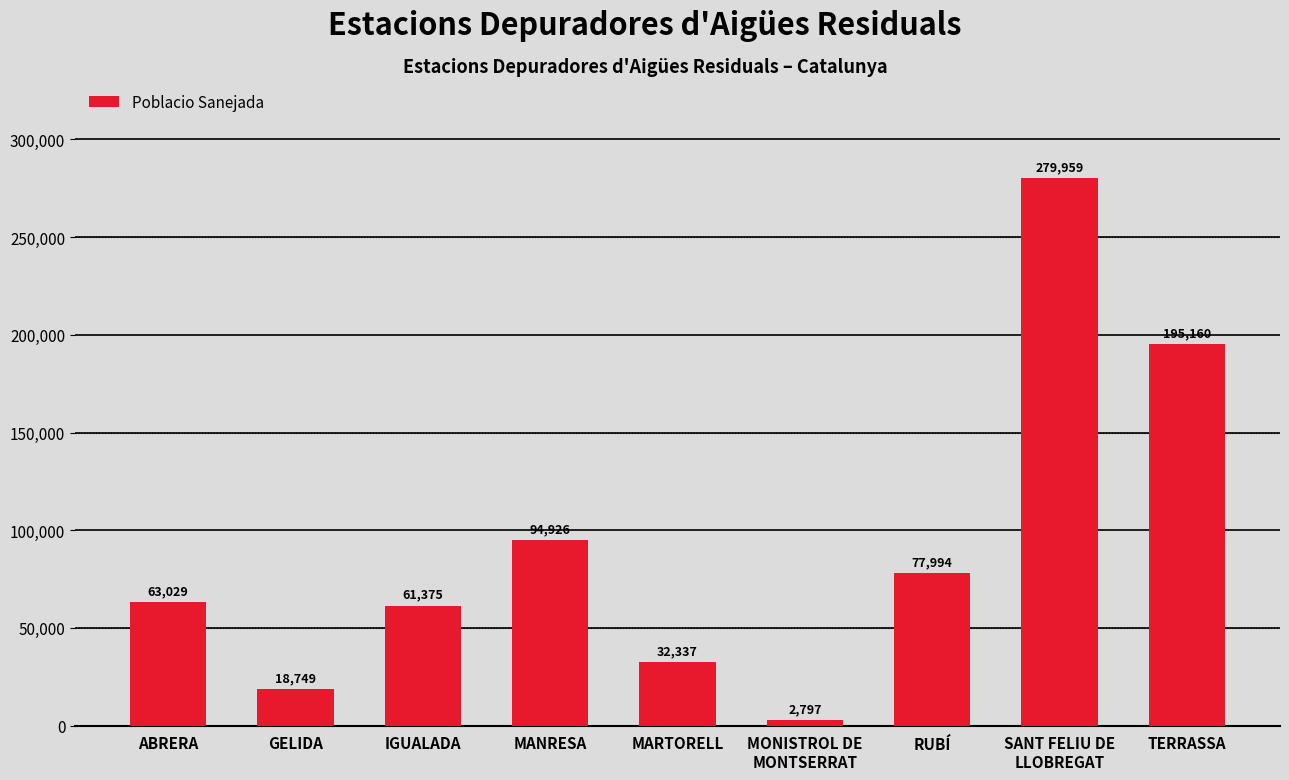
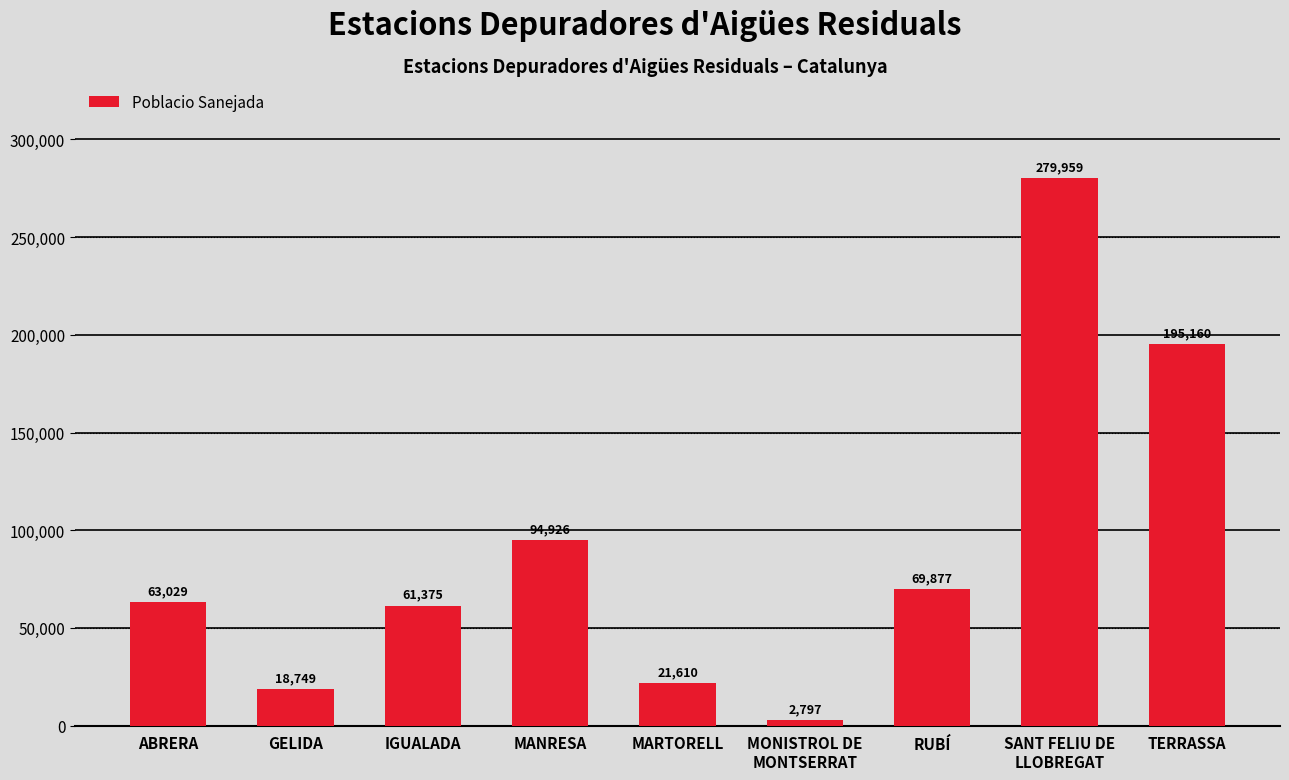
MARTORELL: 32,337 -> 21,610
RUBÍ: 77,994 -> 69,877
